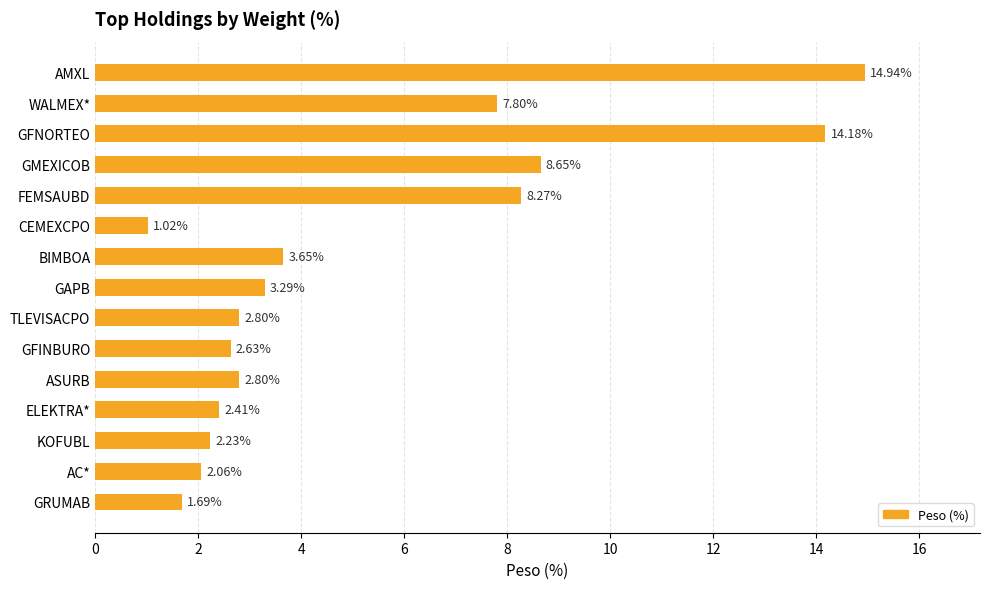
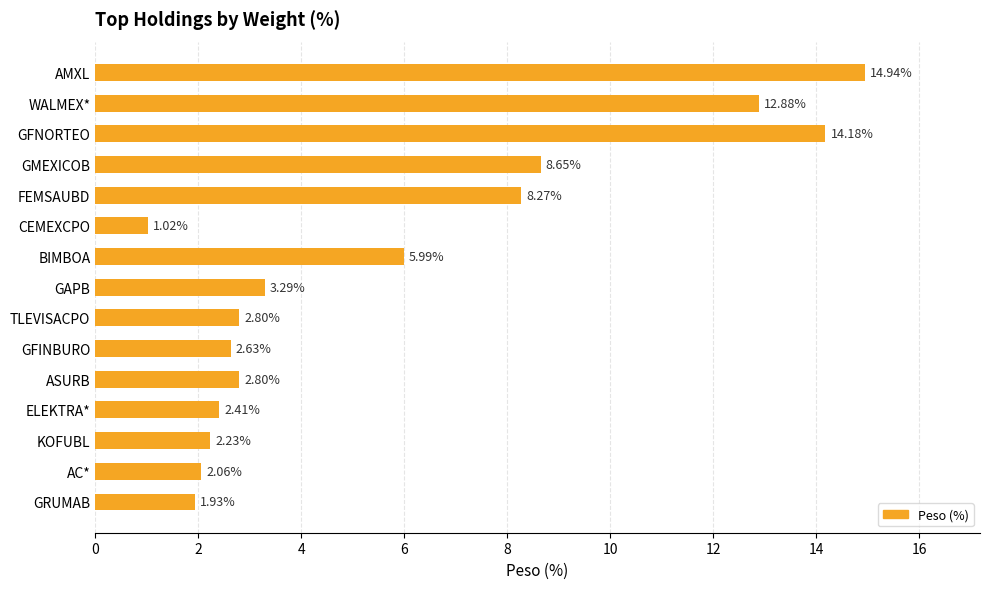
WALMEX*: 7.80% -> 12.88%
BIMBOA: 3.65% -> 5.99%
GRUMAB: 1.69% -> 1.93%
